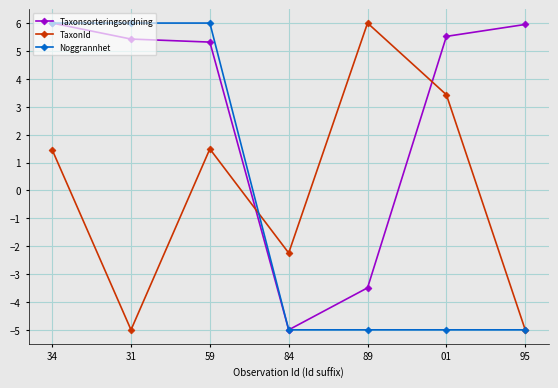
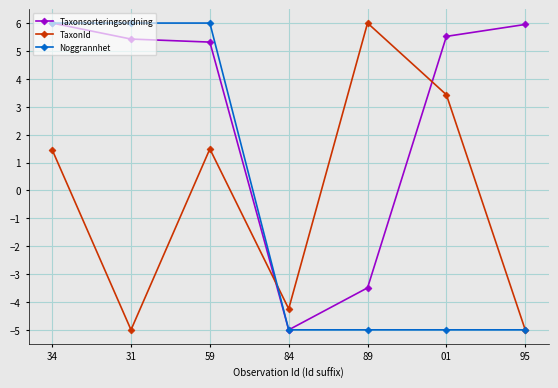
TaxonId, 84: -2.2 -> -4.2
